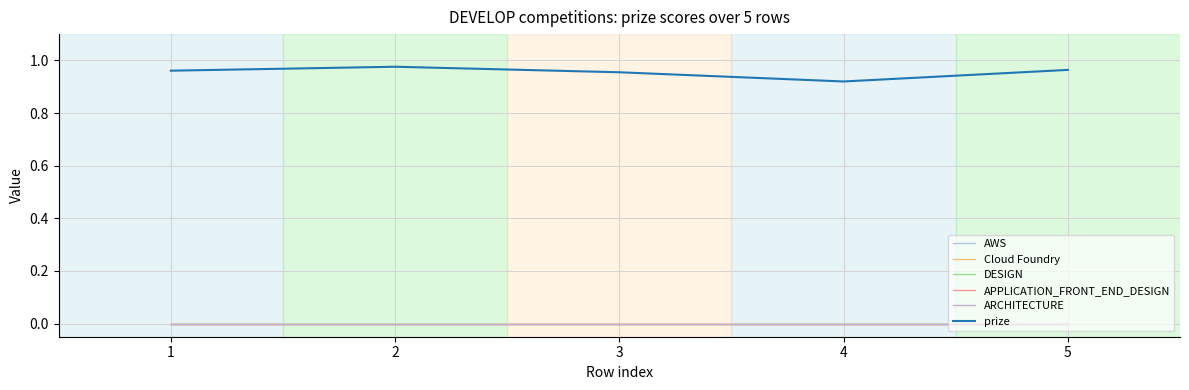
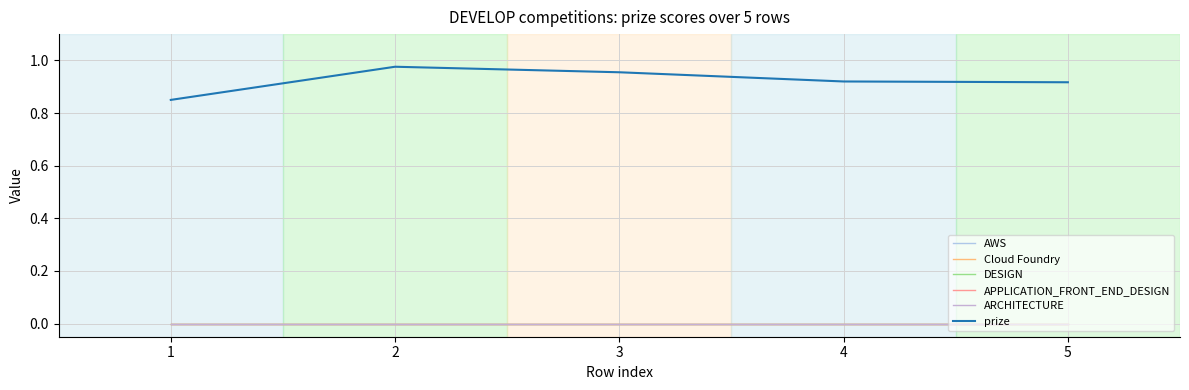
prize, 1: 0.96 -> 0.85
prize, 5: 0.96 -> 0.92
